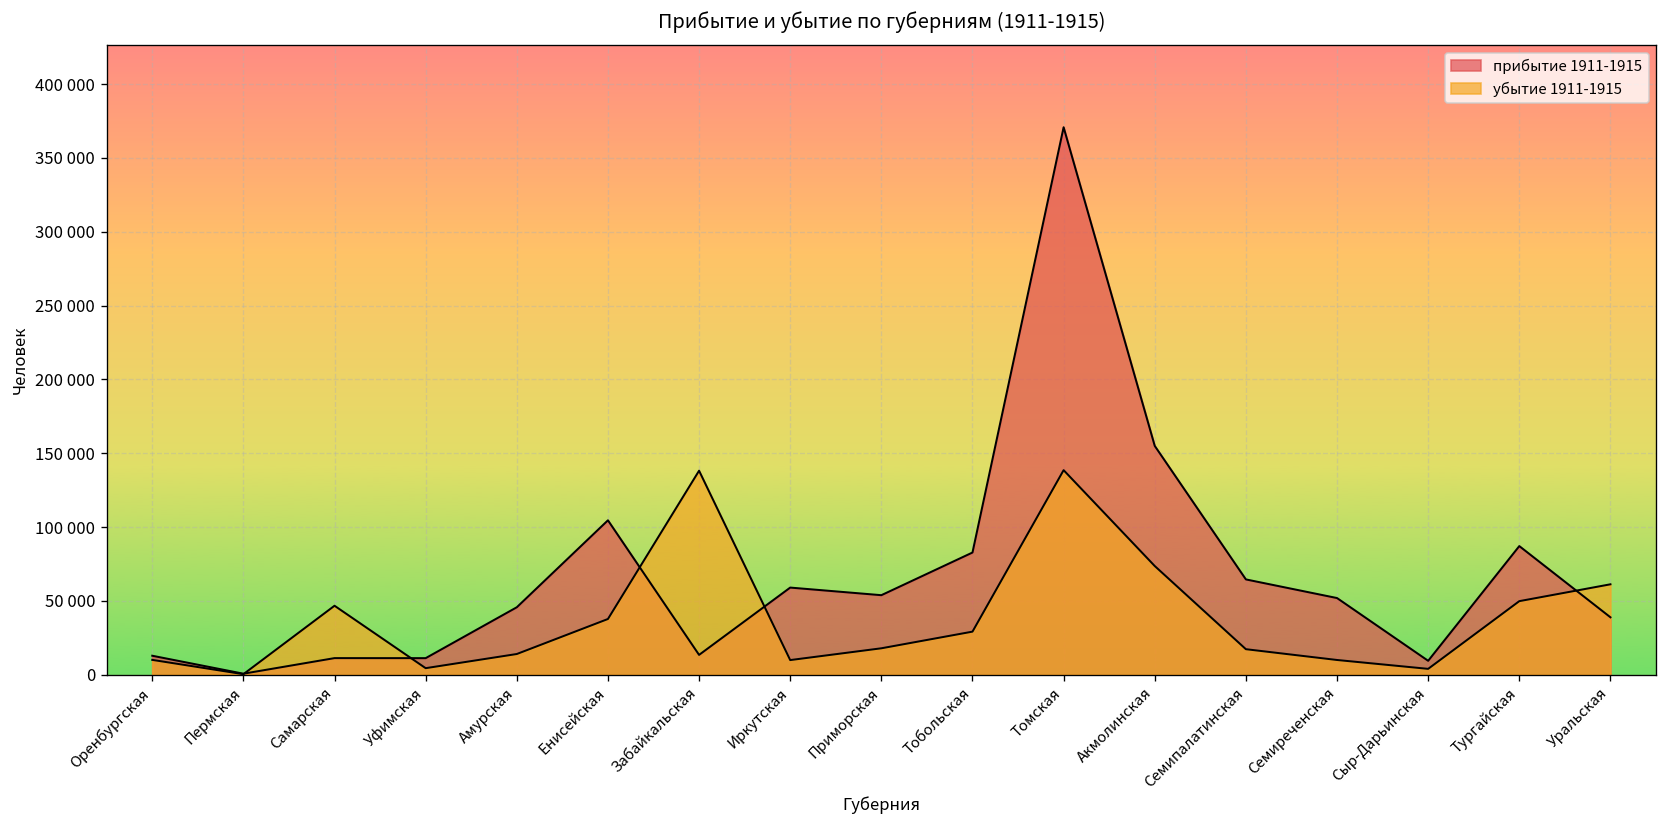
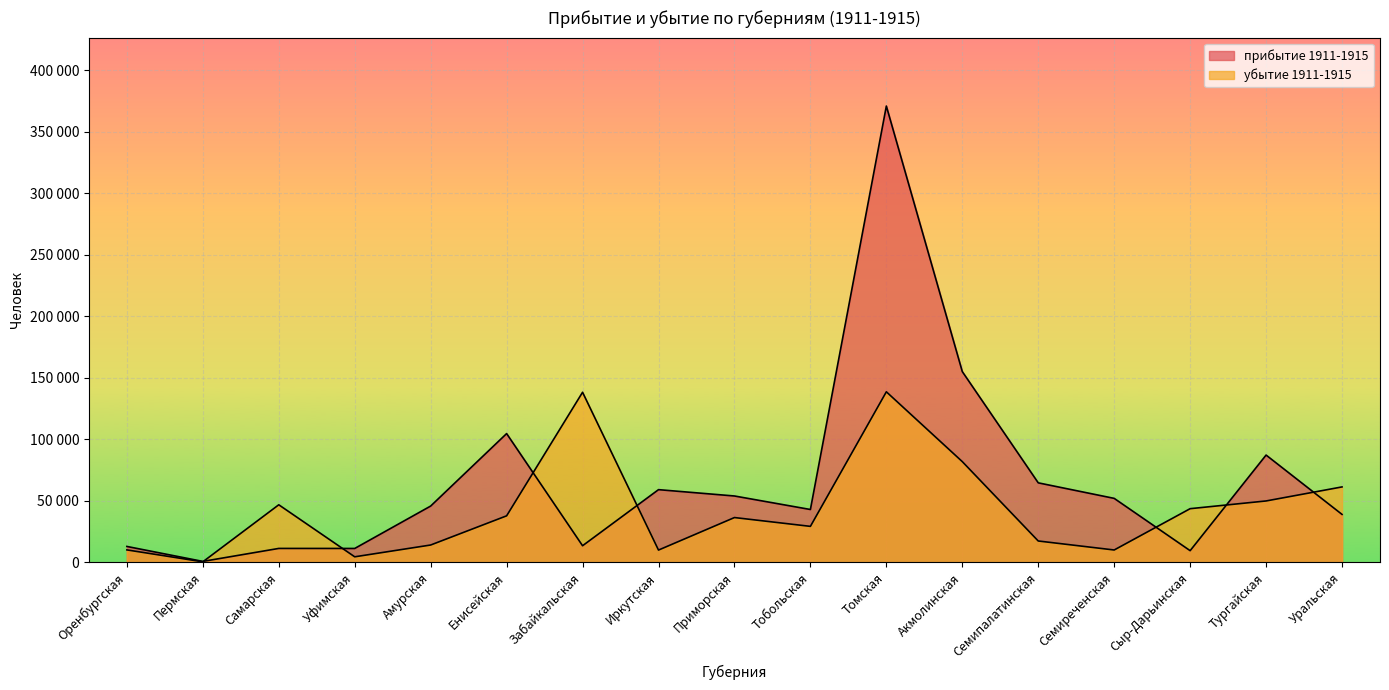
убытие 1911-1915, Приморская: 18000 -> 36000
прибытие 1911-1915, Тобольская: 83000 -> 43000
убытие 1911-1915, Акмолинская: 74000 -> 82000
убытие 1911-1915, Сыр-Дарьинская: 4000 -> 44000
